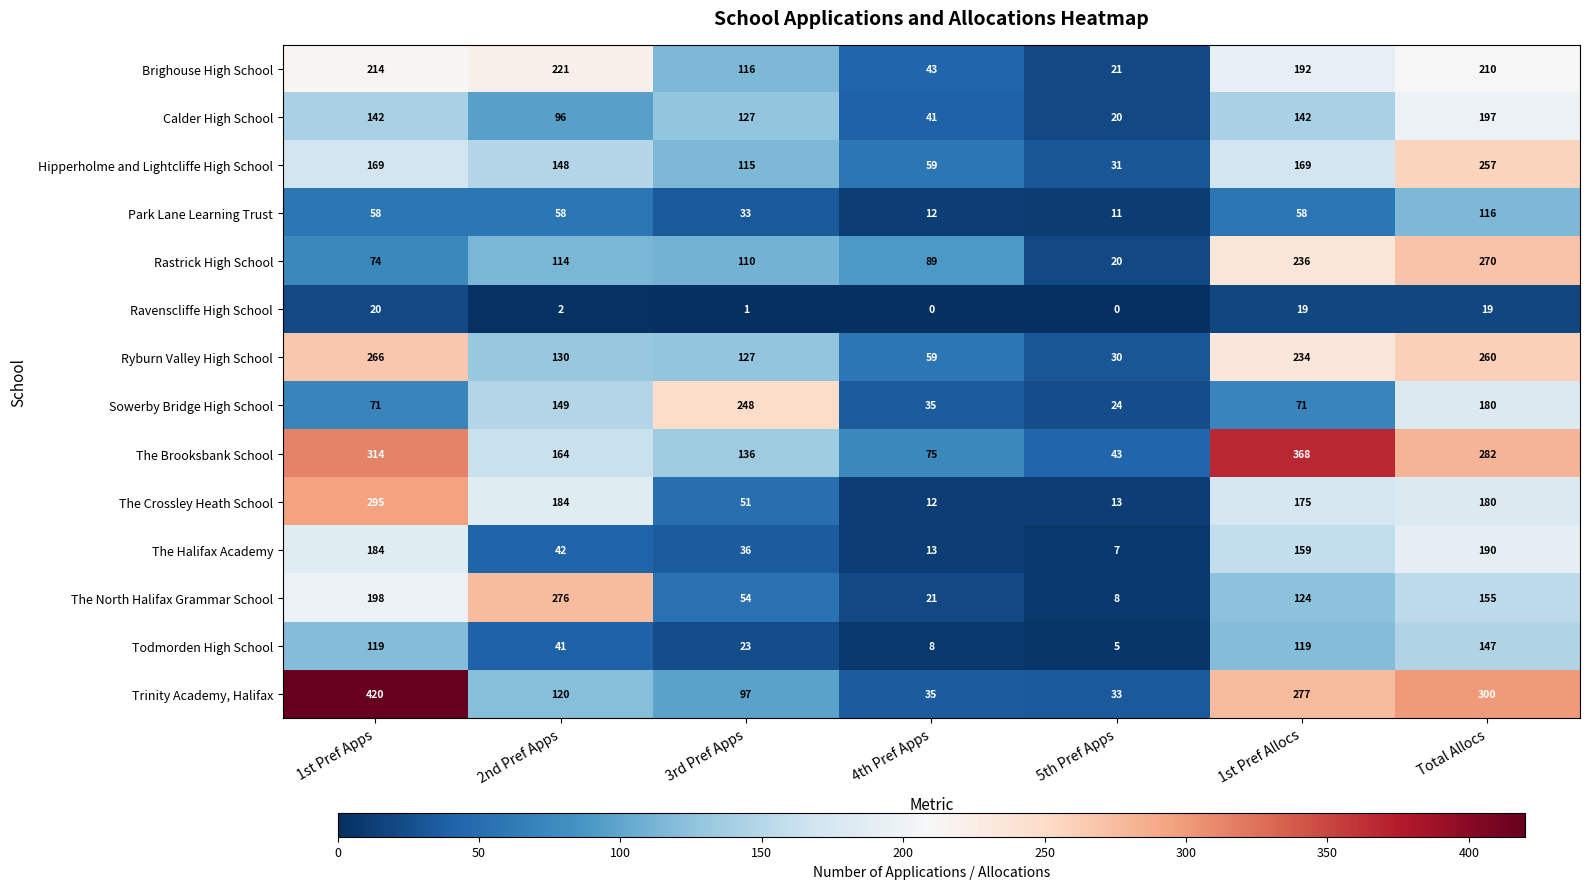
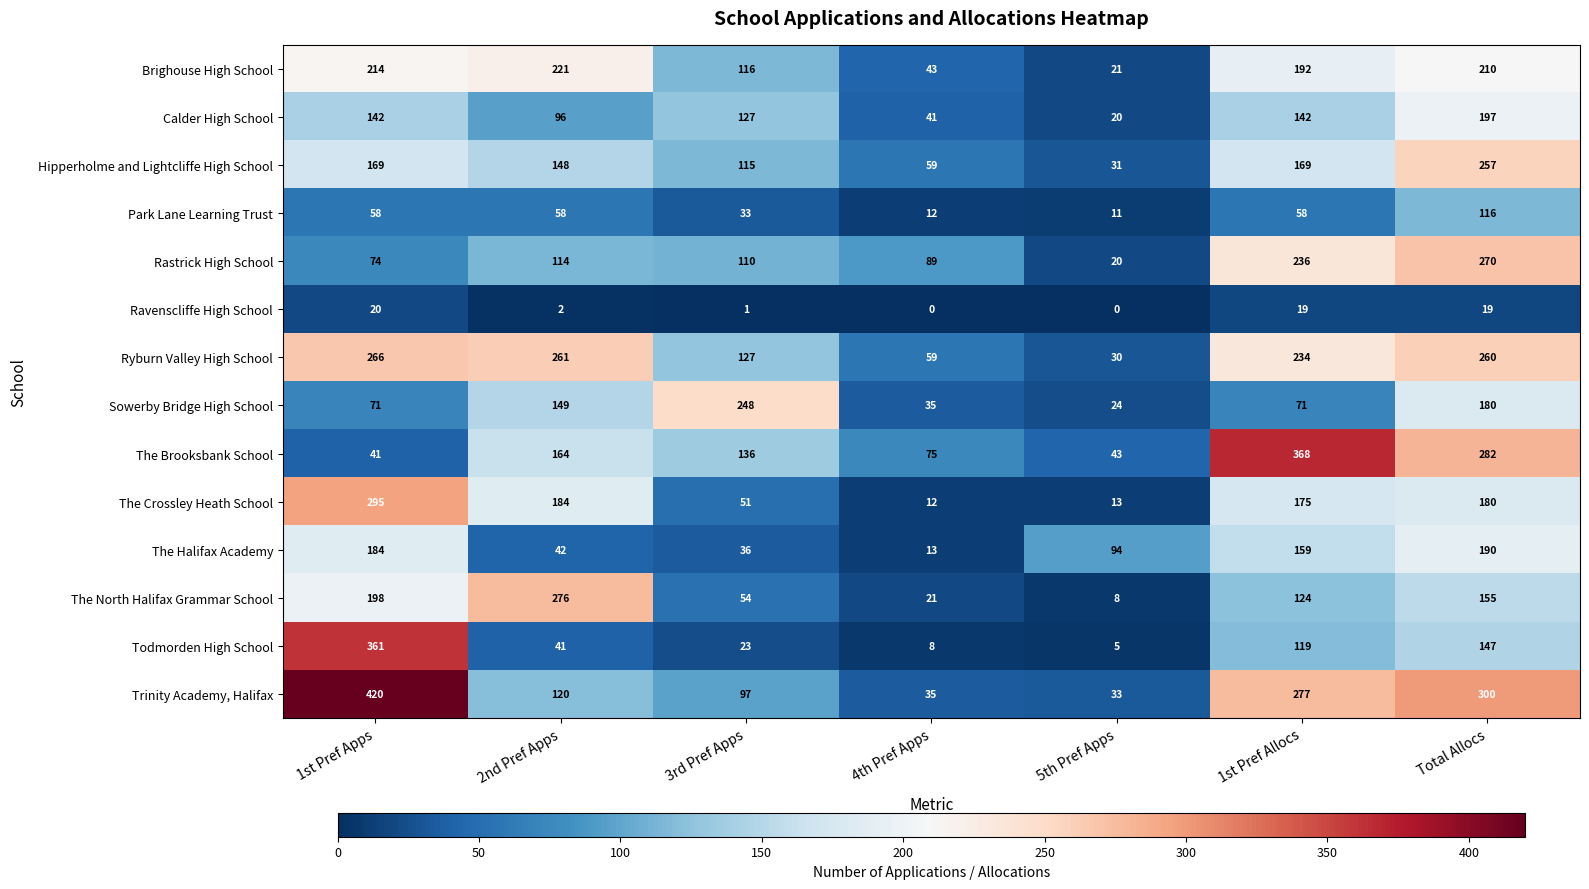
Ryburn Valley High School, 2nd Pref Apps: 130 -> 261
The Brooksbank School, 1st Pref Apps: 314 -> 41
The Halifax Academy, 5th Pref Apps: 7 -> 94
Todmorden High School, 1st Pref Apps: 119 -> 361
